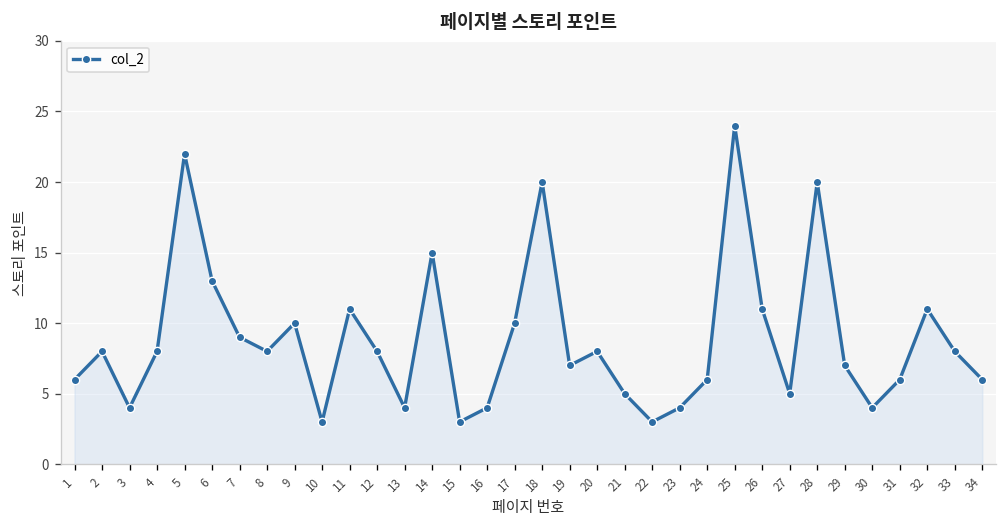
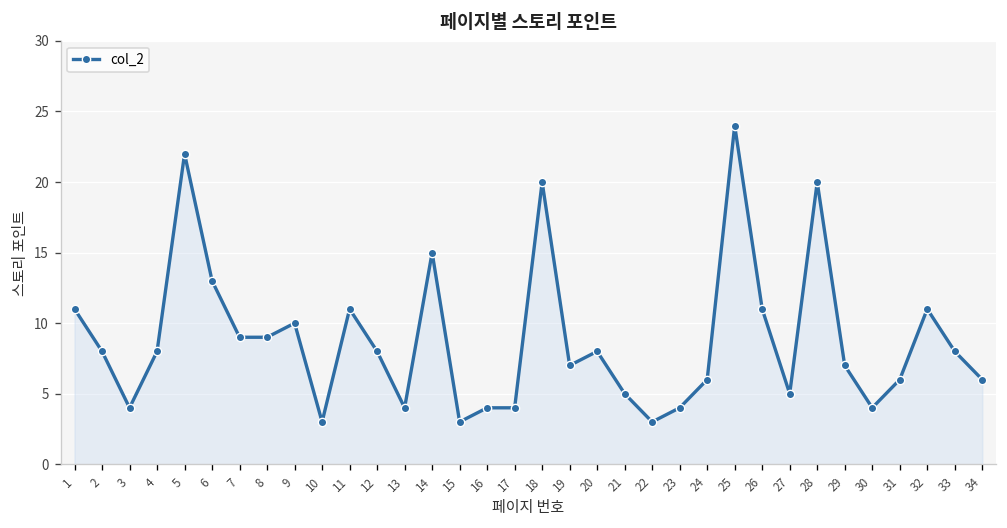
1: 6 -> 11
8: 8 -> 9
17: 10 -> 4
